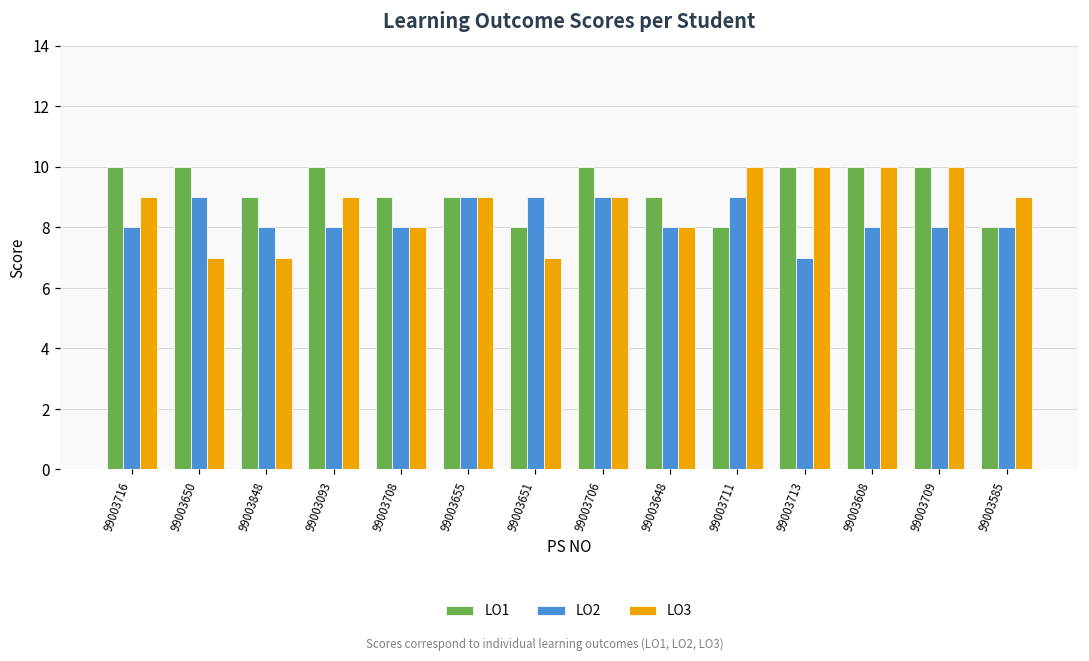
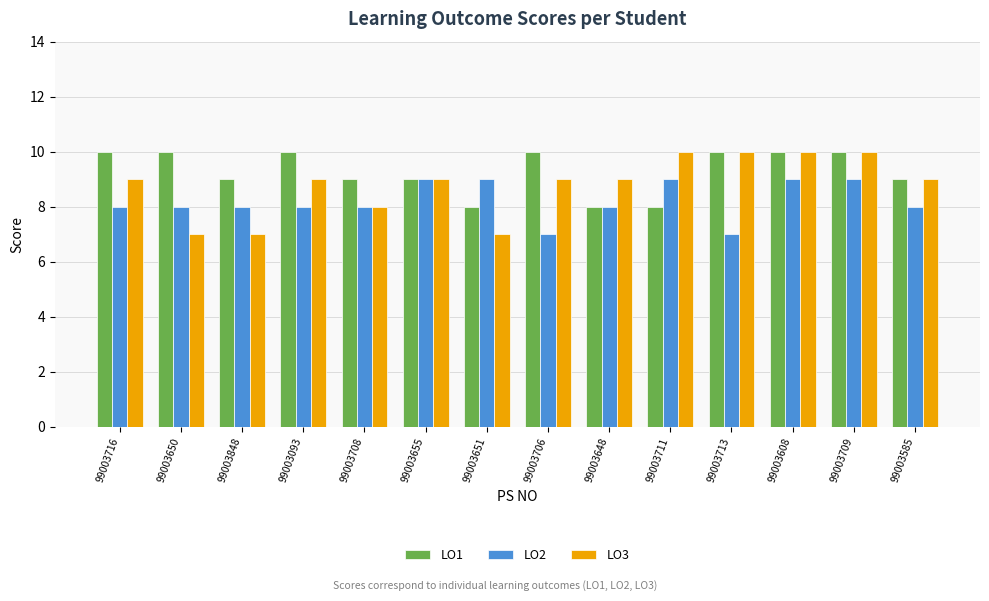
LO2, 99003650: 9 -> 8
LO2, 99003706: 9 -> 7
LO1, 99003648: 9 -> 8
LO3, 99003648: 8 -> 9
LO2, 99003608: 8 -> 9
LO2, 99003709: 8 -> 9
LO1, 99003585: 8 -> 9
